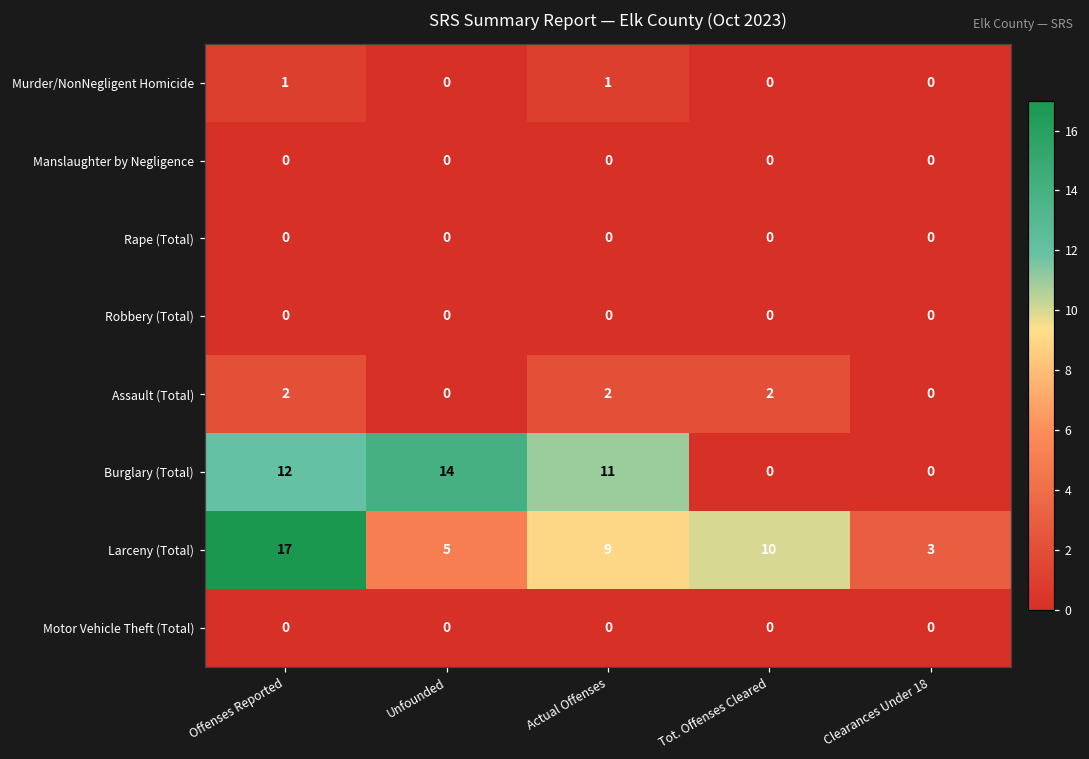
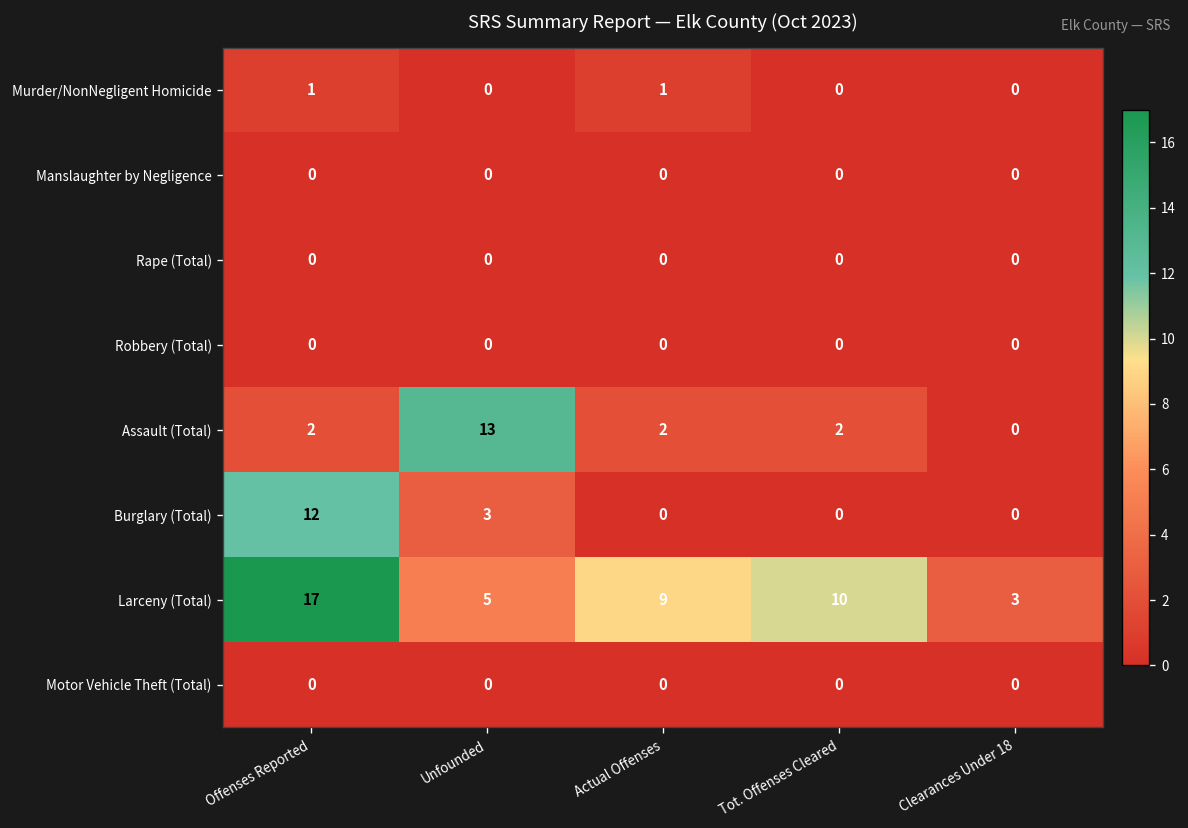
Assault (Total), Unfounded: 0 -> 13
Burglary (Total), Unfounded: 14 -> 3
Burglary (Total), Actual Offenses: 11 -> 0
